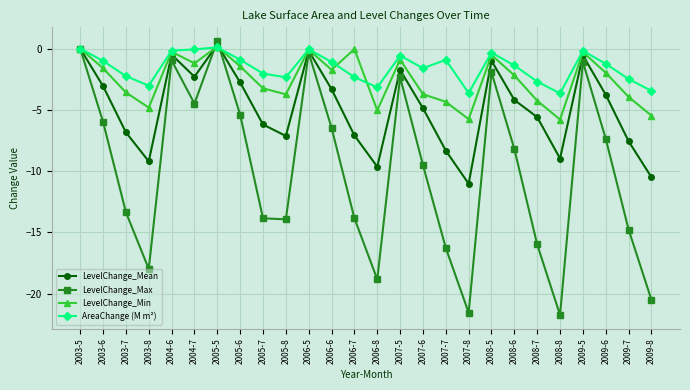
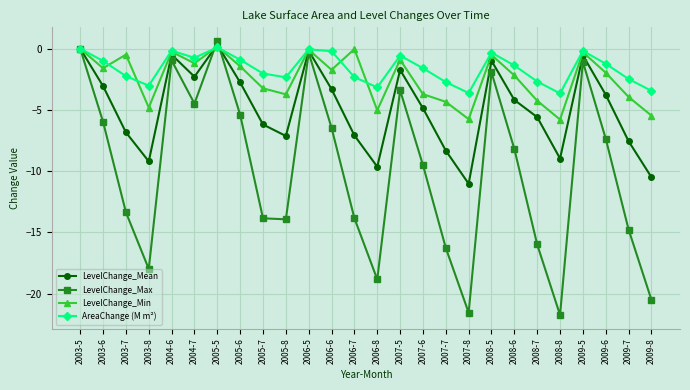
LevelChange_Min, 2003-7: -3.6 -> -0.5
AreaChange (M m²), 2004-7: -0.1 -> -0.8
AreaChange (M m²), 2006-6: -1.1 -> -0.2
LevelChange_Max, 2007-5: -2.3 -> -3.4
AreaChange (M m²), 2007-7: -0.9 -> -2.7
